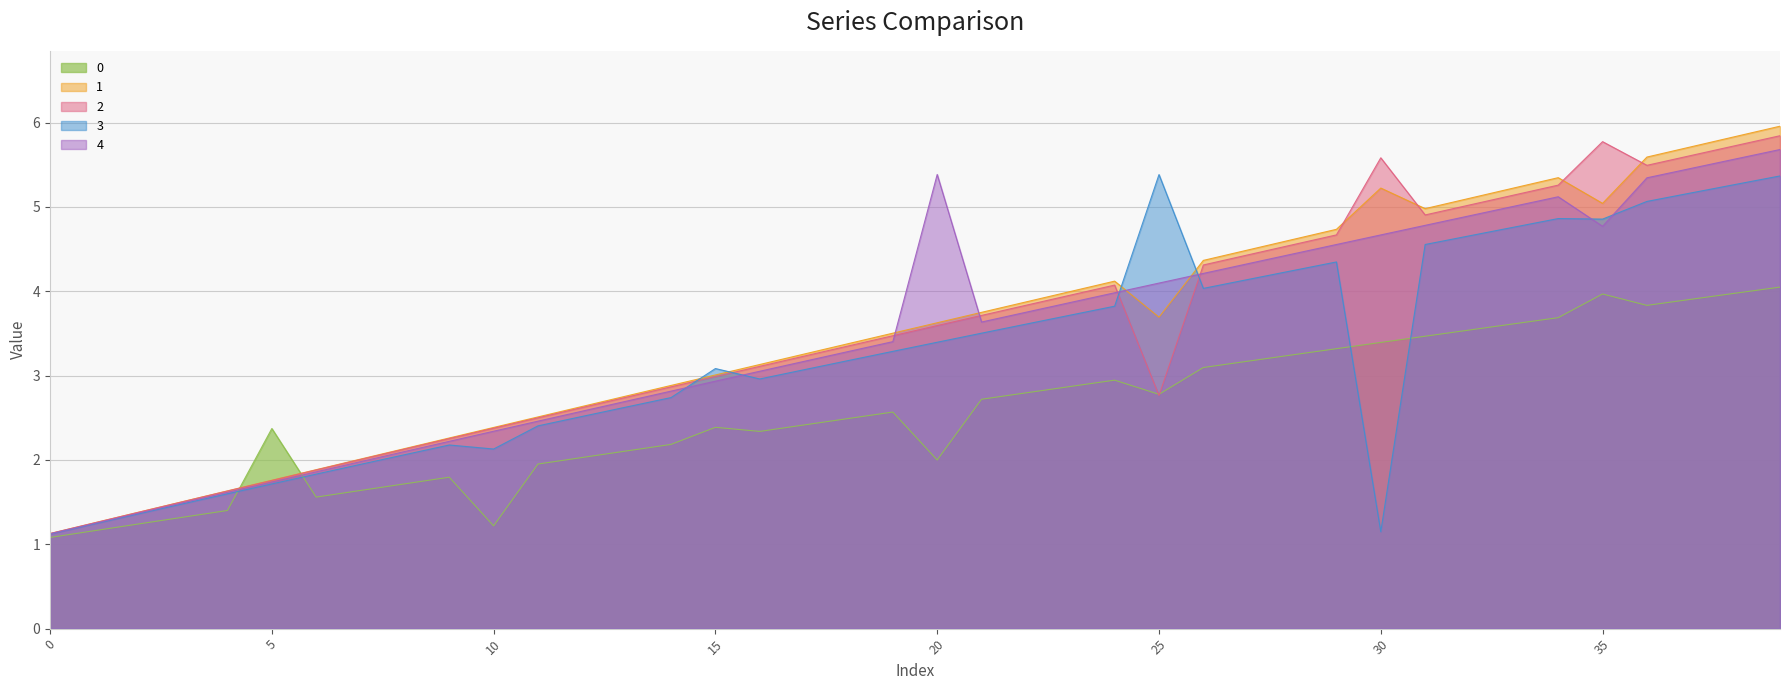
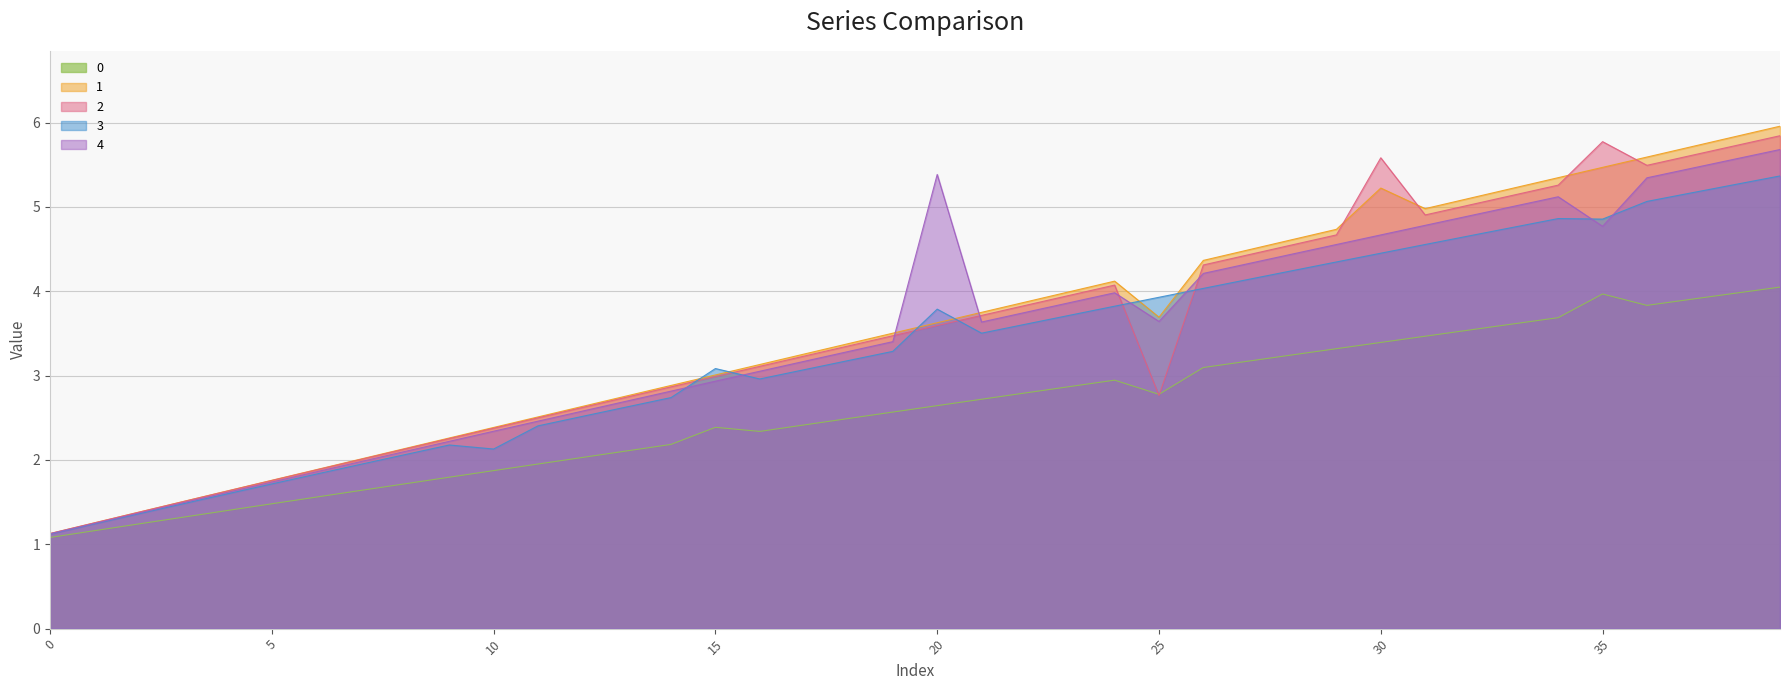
0, 5: 2.4 -> 1.5
0, 10: 1.2 -> 1.9
0, 20: 2.0 -> 2.6
3, 20: 3.4 -> 3.8
3, 25: 5.4 -> 3.9
4, 25: 4.1 -> 3.6
3, 30: 1.1 -> 4.5
1, 35: 5.0 -> 5.5
